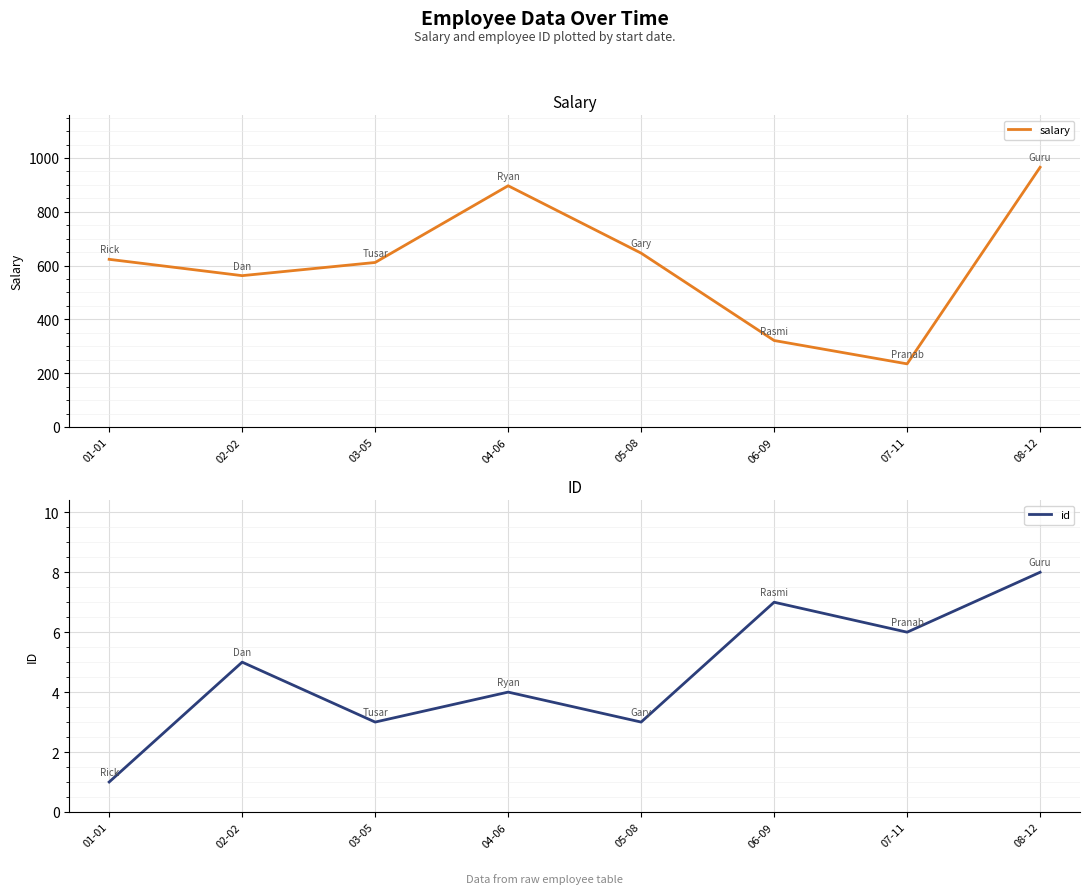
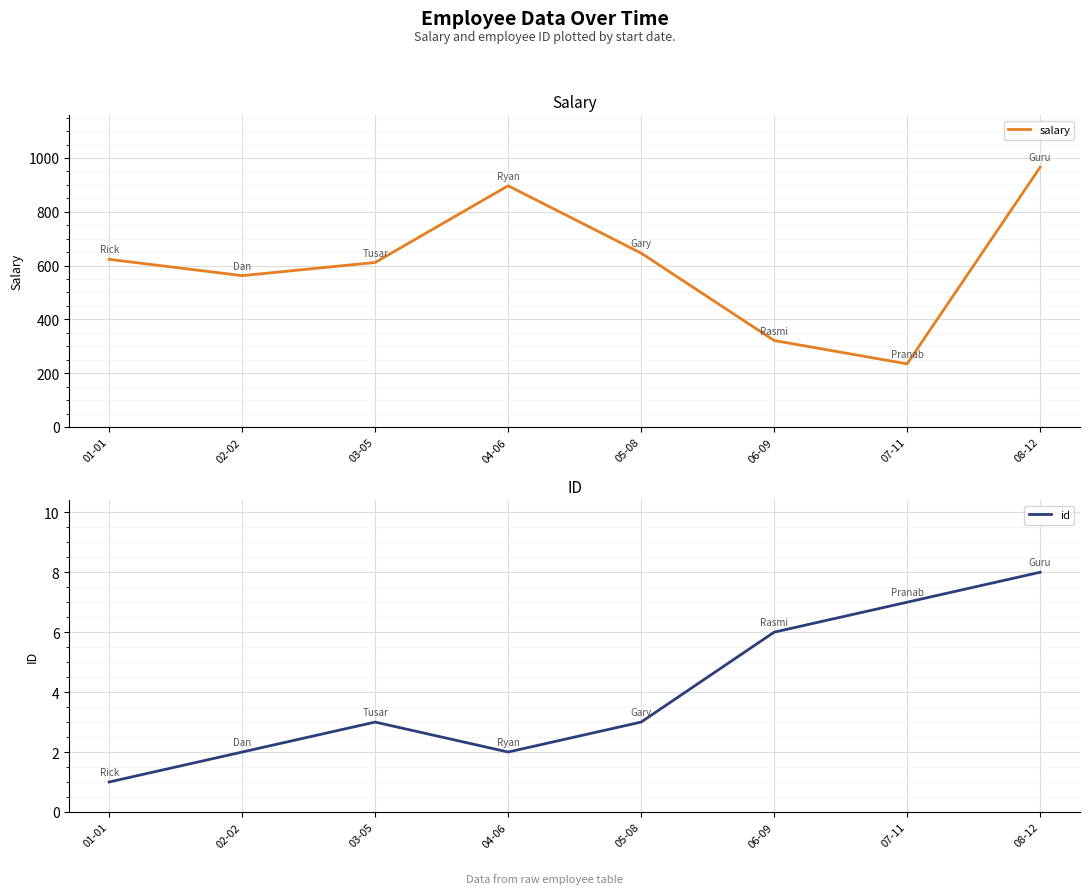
ID, 02-02: 5 -> 2
ID, 04-06: 4 -> 2
ID, 06-09: 7 -> 6
ID, 07-11: 6 -> 7
